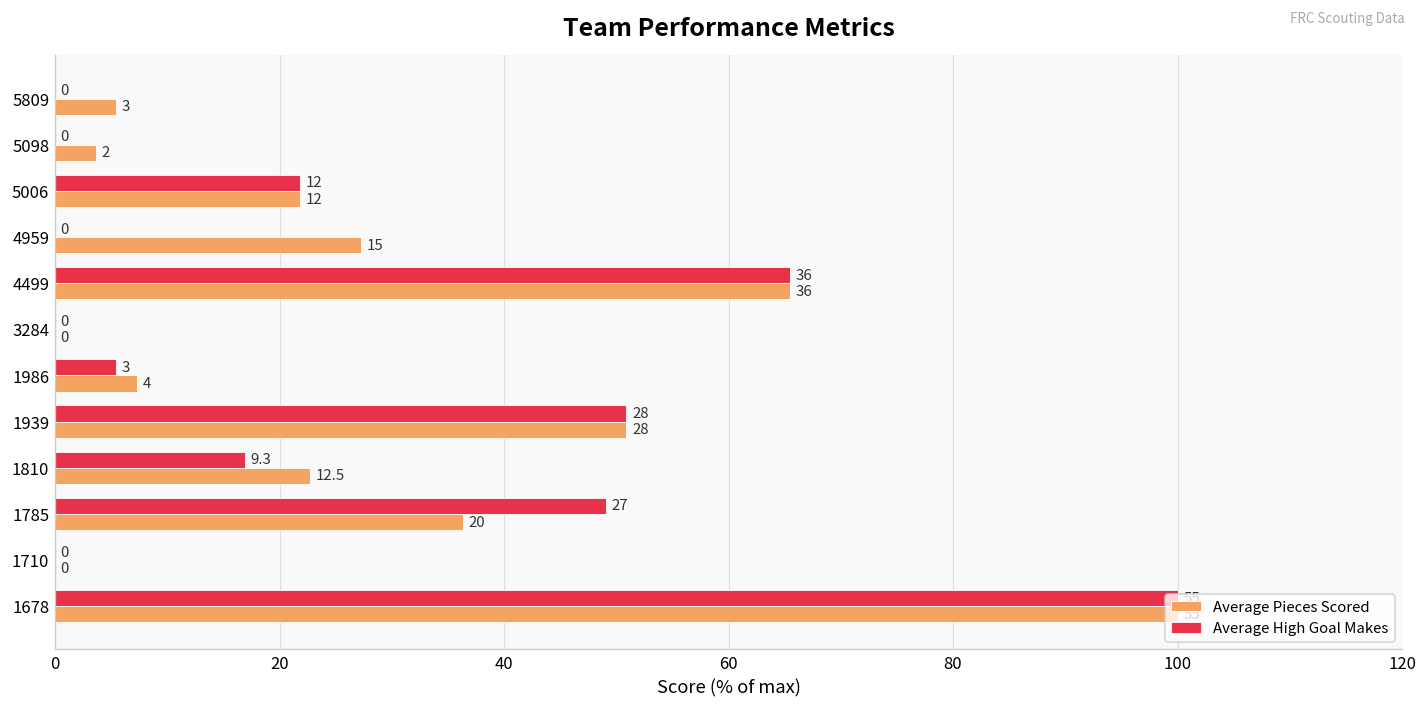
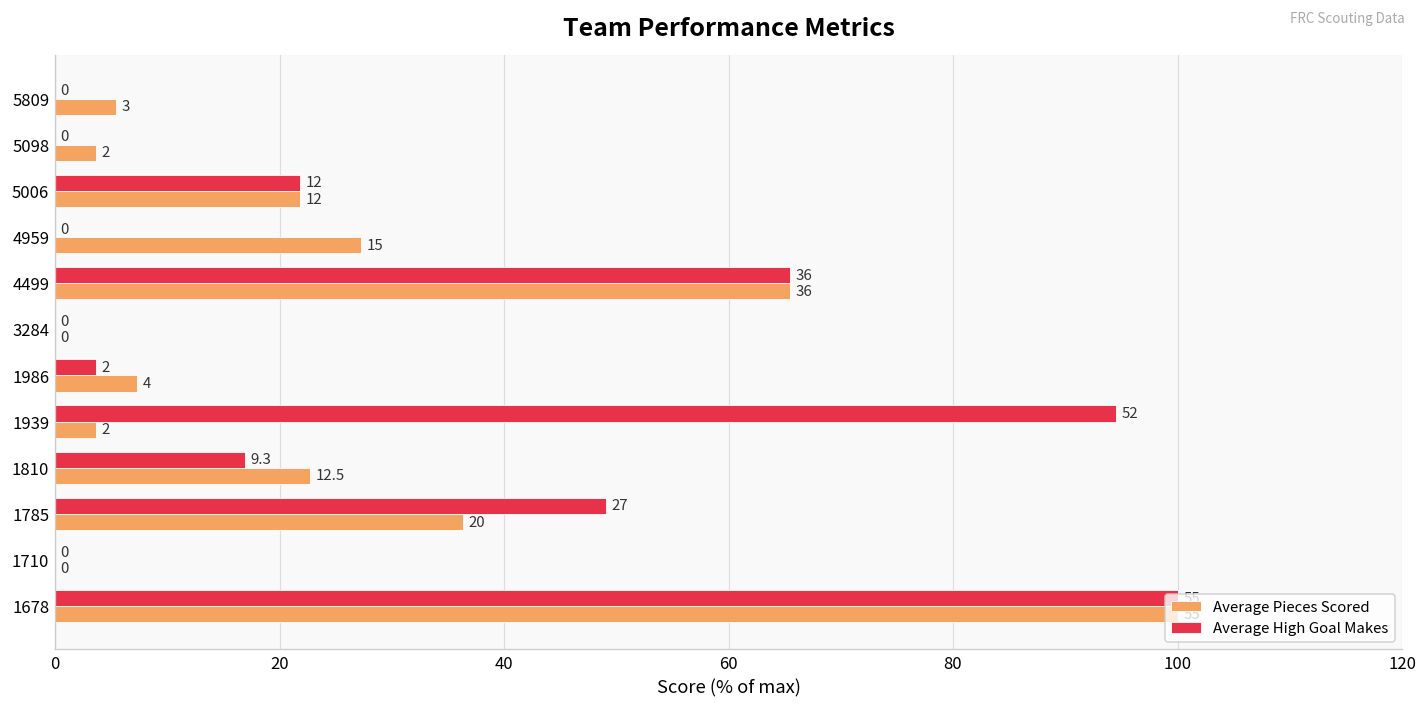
Average High Goal Makes, 1986: 3 -> 2
Average High Goal Makes, 1939: 28 -> 52
Average Pieces Scored, 1939: 28 -> 2
